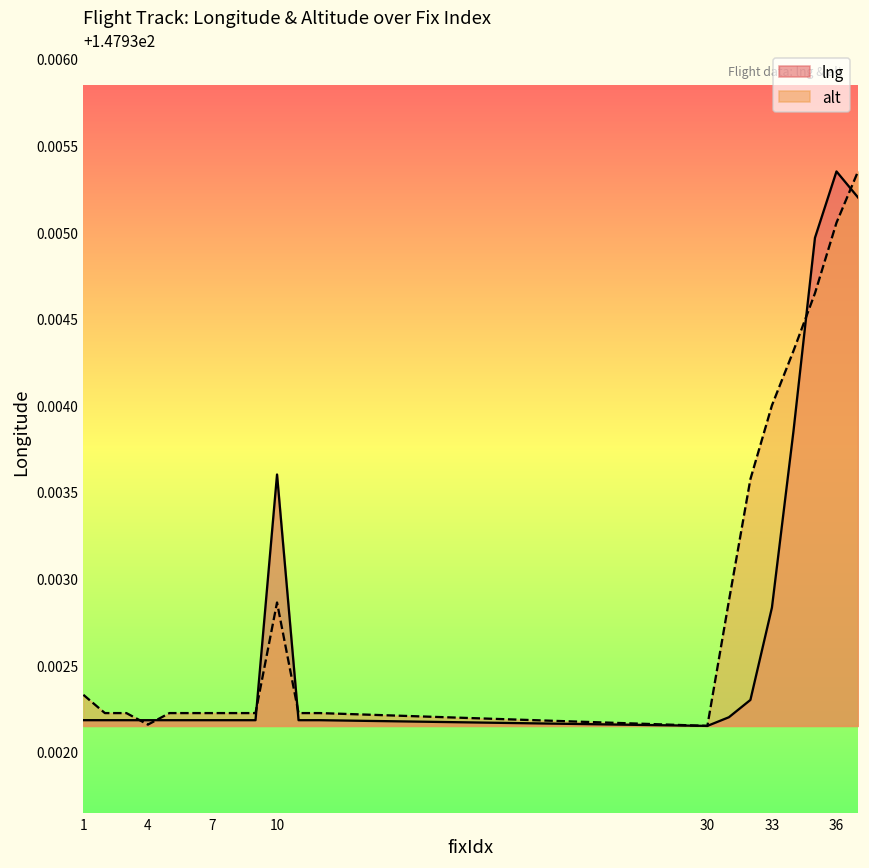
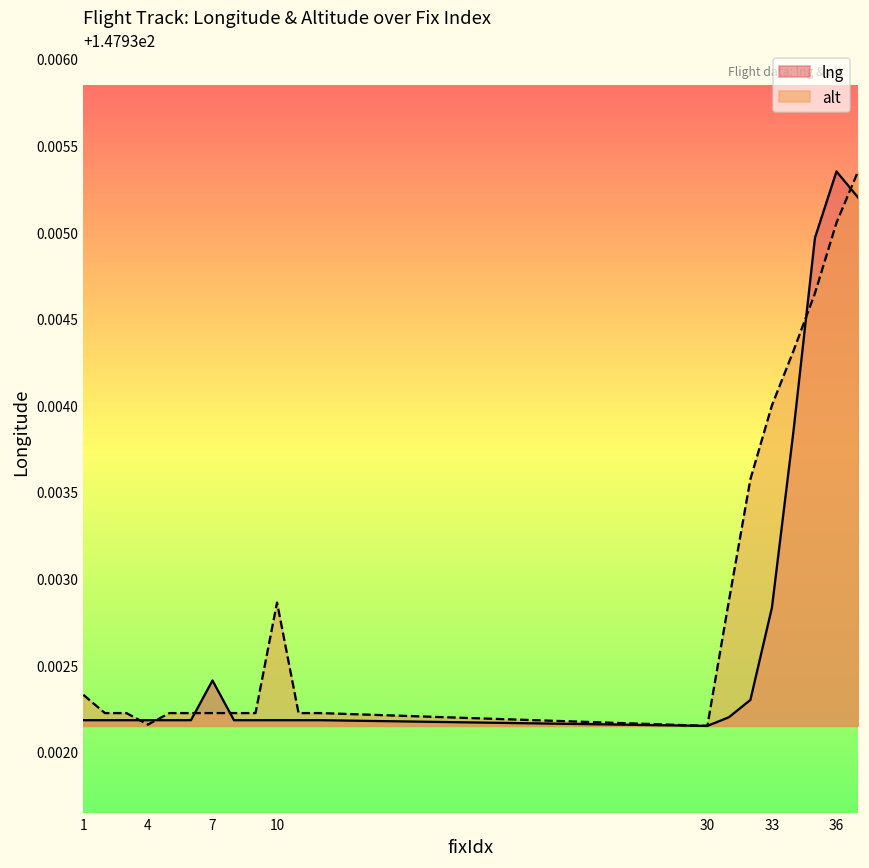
lng, 7: 147.93218 -> 147.93241
lng, 10: 147.93360 -> 147.93218
